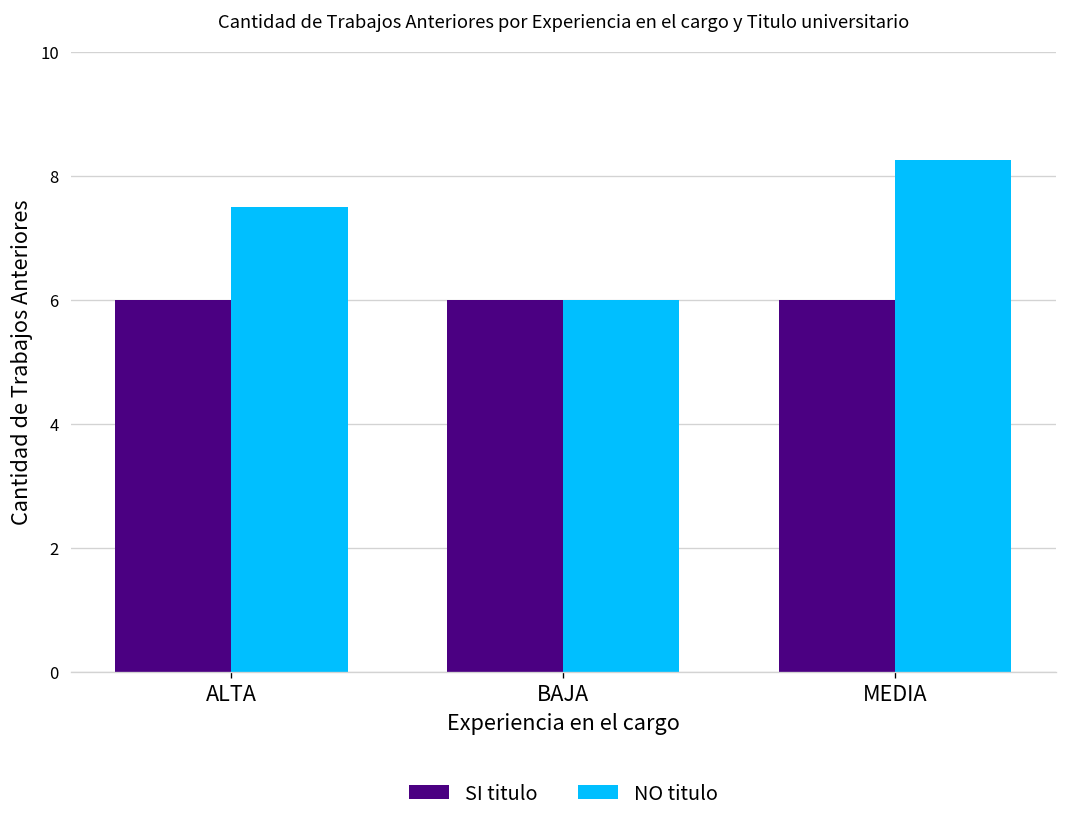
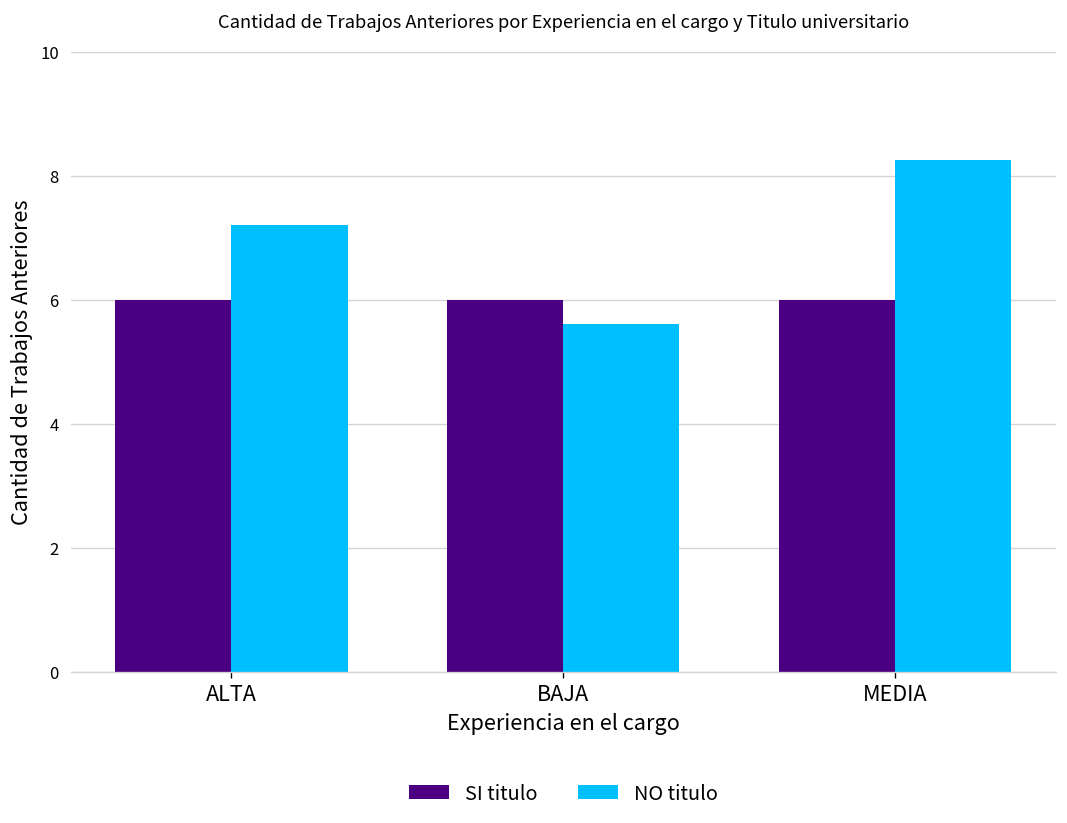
NO titulo, ALTA: 7.5 -> 7.2
NO titulo, BAJA: 6.0 -> 5.6
